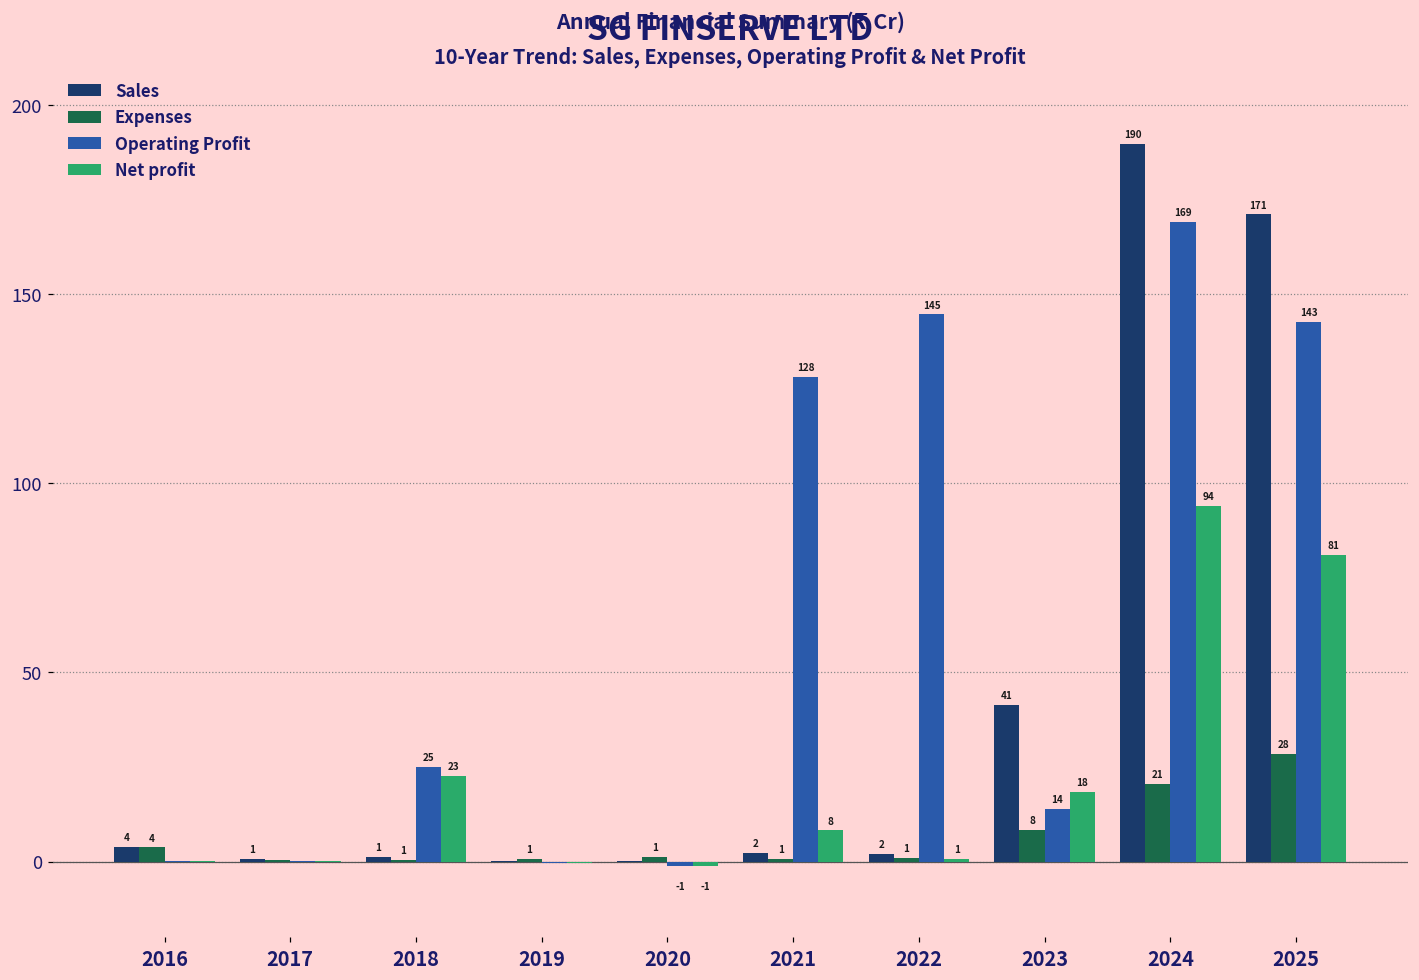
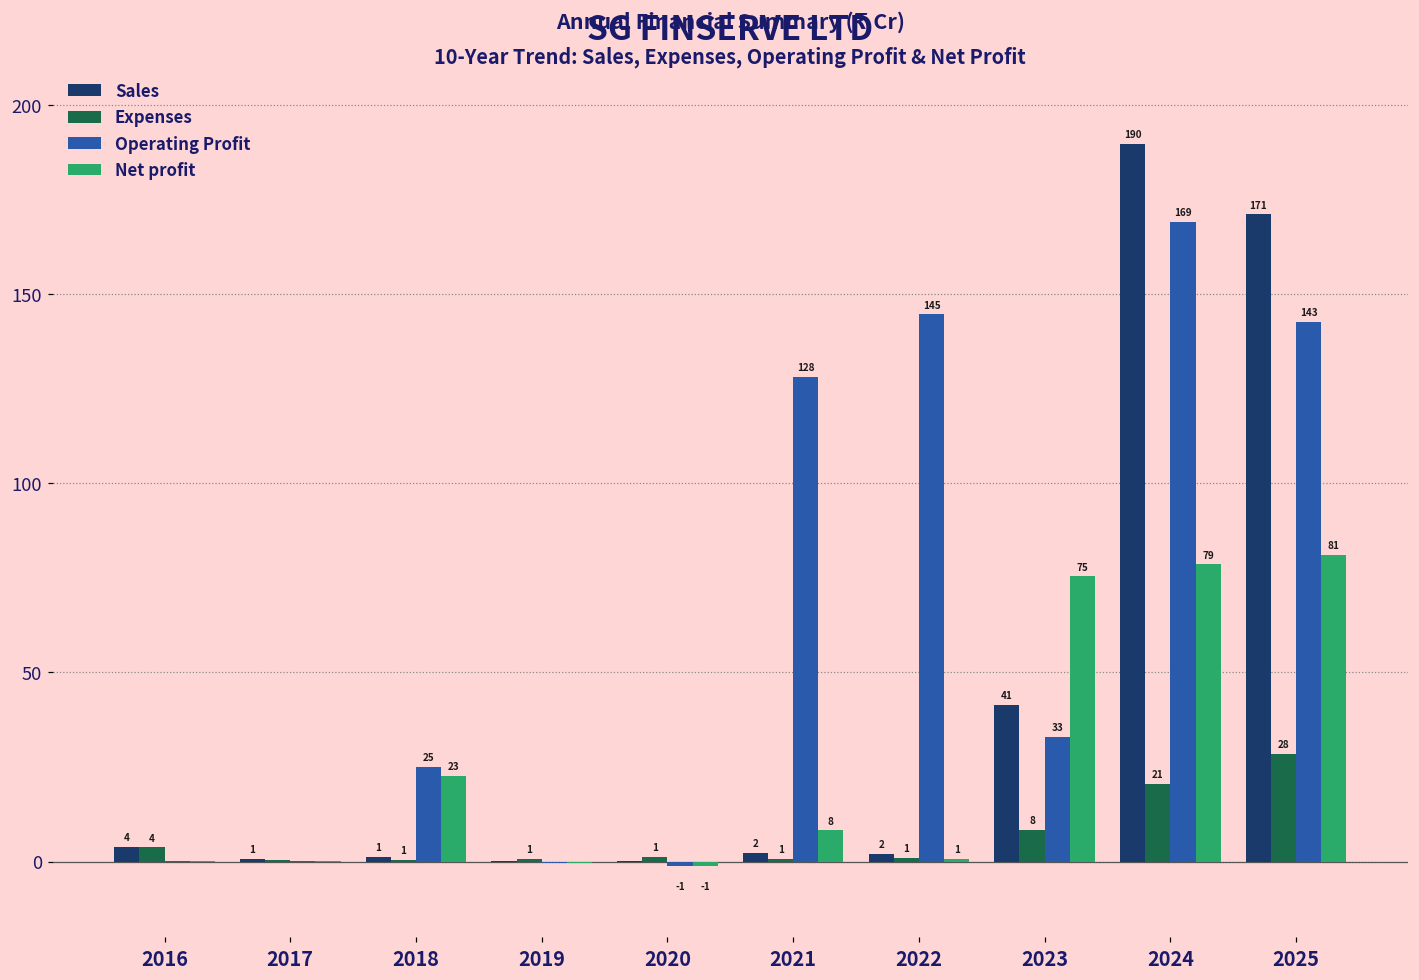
Operating Profit, 2023: 14 -> 33
Net profit, 2023: 18 -> 75
Net profit, 2024: 94 -> 79
